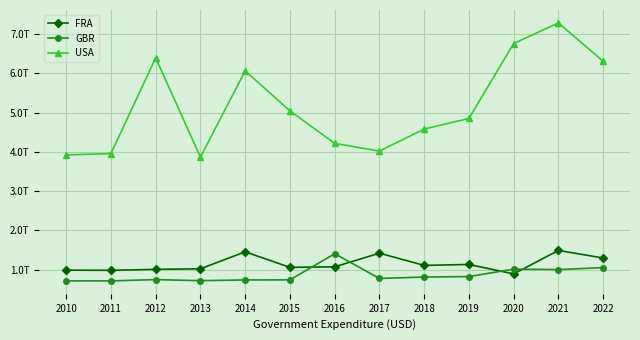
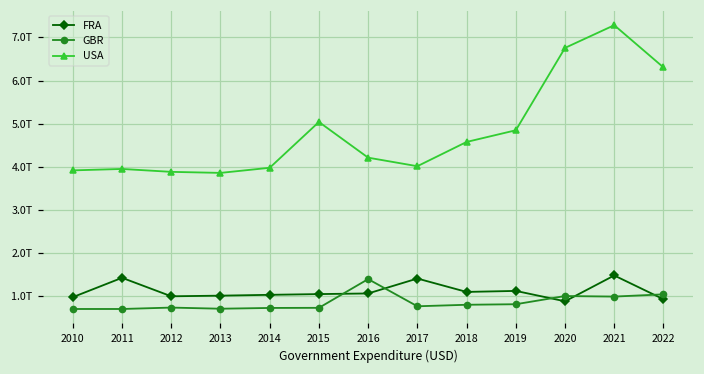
FRA, 2011: 1.0T -> 1.4T
USA, 2012: 6.4T -> 3.9T
FRA, 2014: 1.5T -> 1.0T
USA, 2014: 6.1T -> 4.0T
FRA, 2022: 1.3T -> 0.9T
